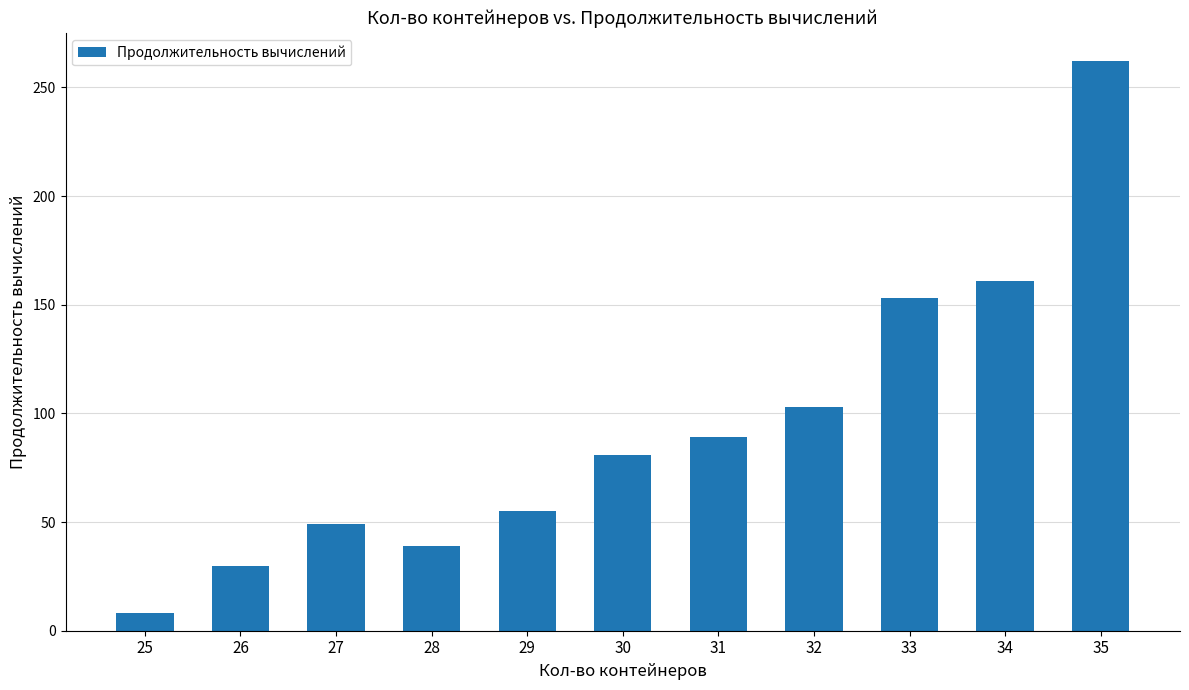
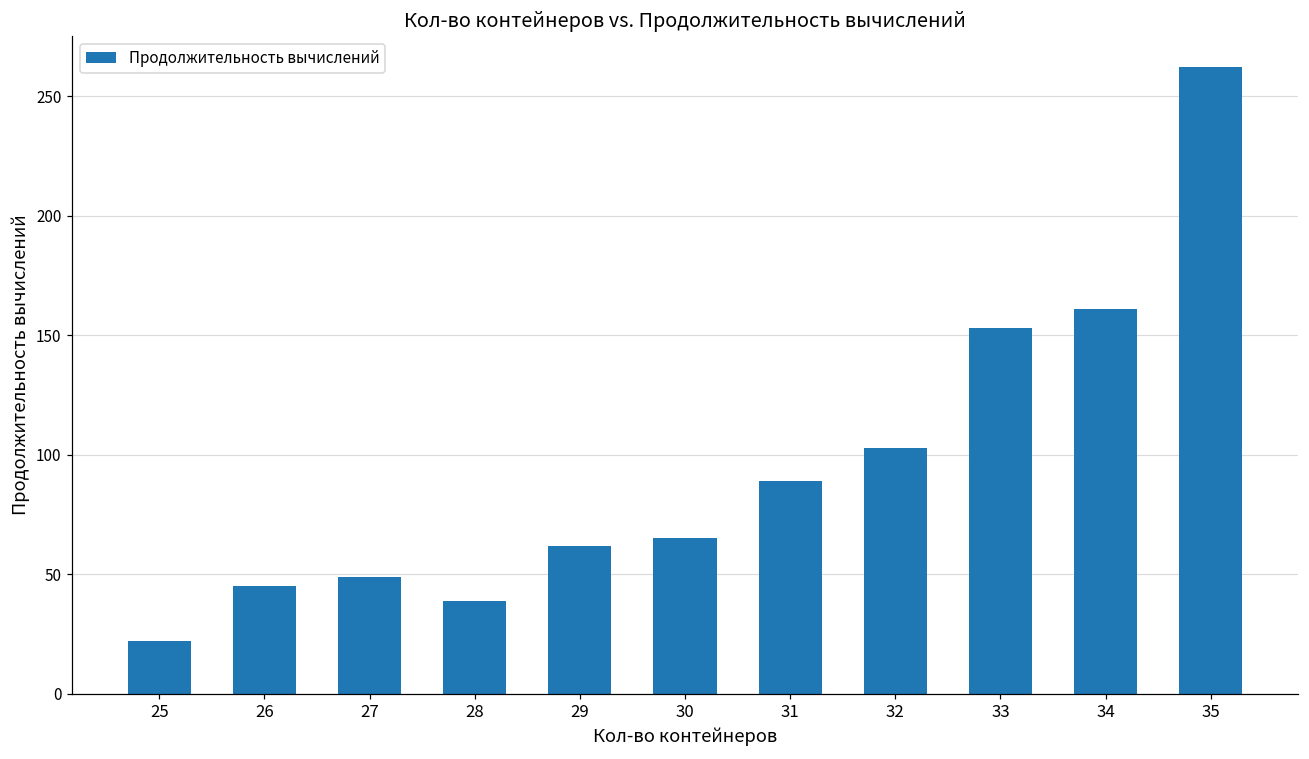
25: 8 -> 22
26: 30 -> 45
29: 55 -> 62
30: 81 -> 65
